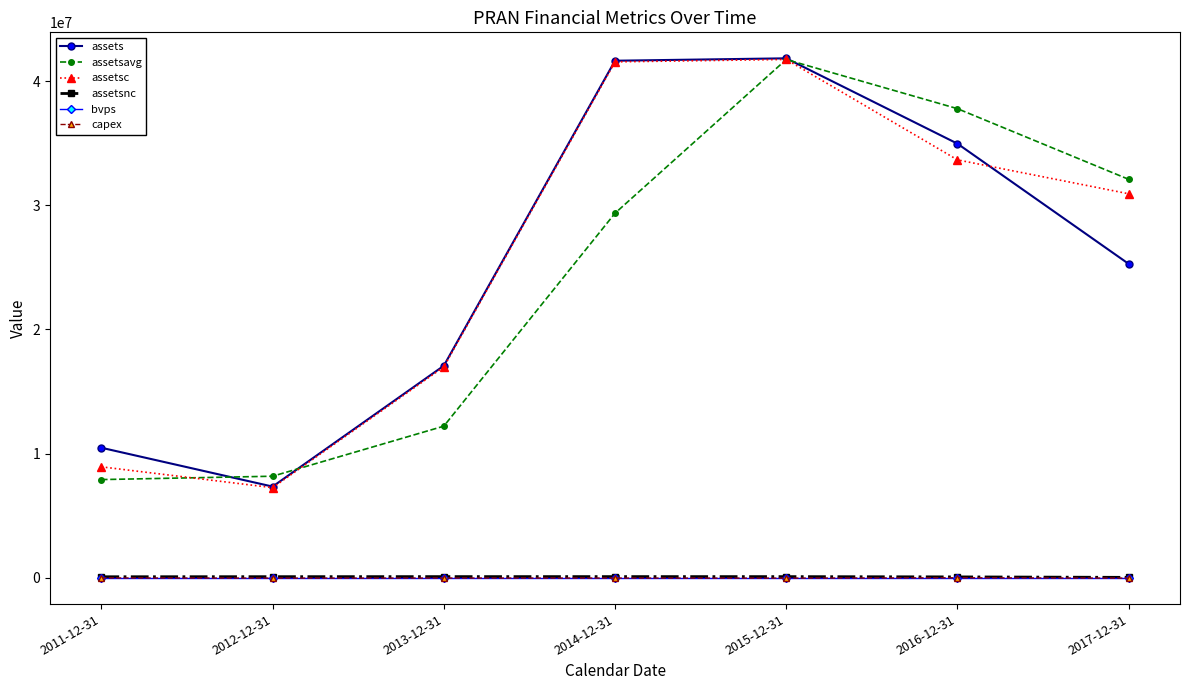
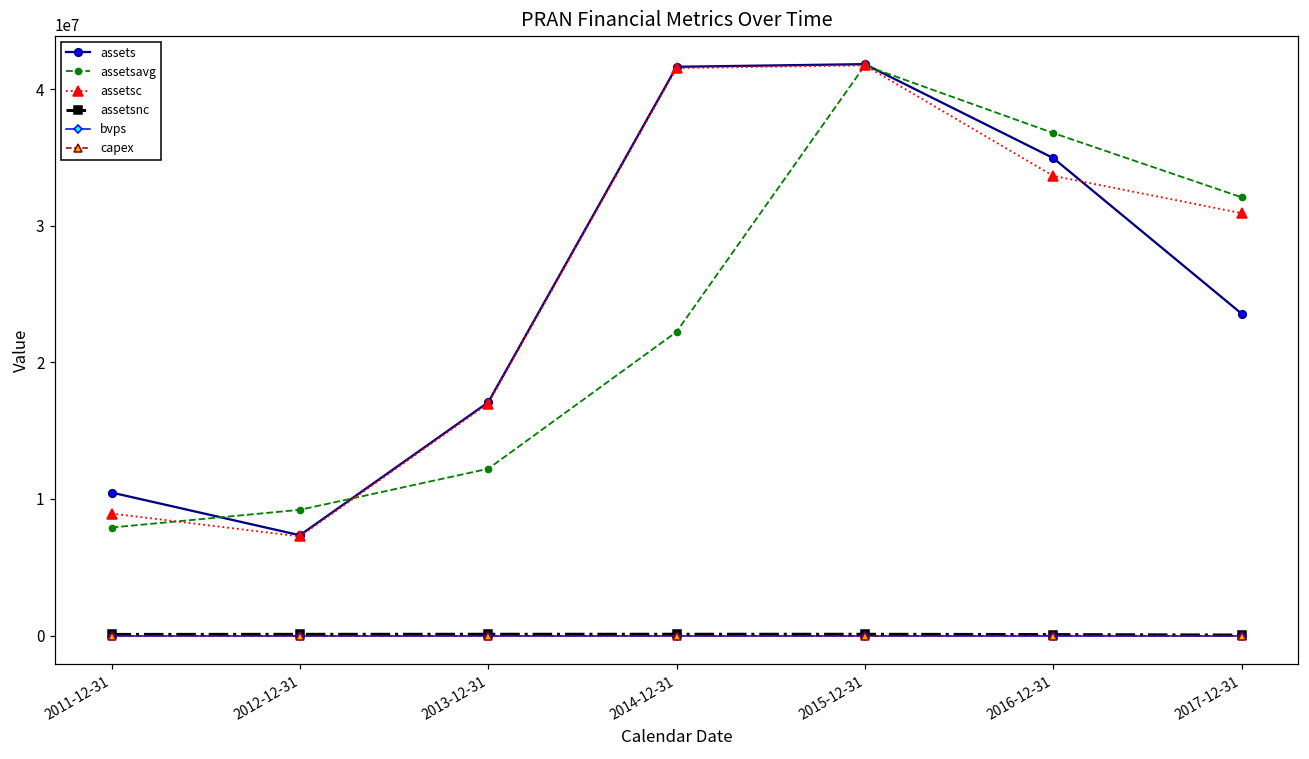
assetsavg, 2012-12-31: 8200000 -> 9200000
assetsavg, 2014-12-31: 29400000 -> 22200000
assetsavg, 2016-12-31: 37800000 -> 36800000
assets, 2017-12-31: 25300000 -> 23600000
